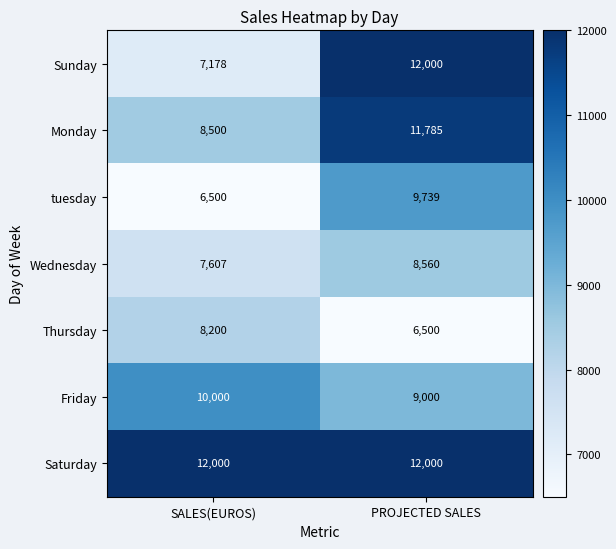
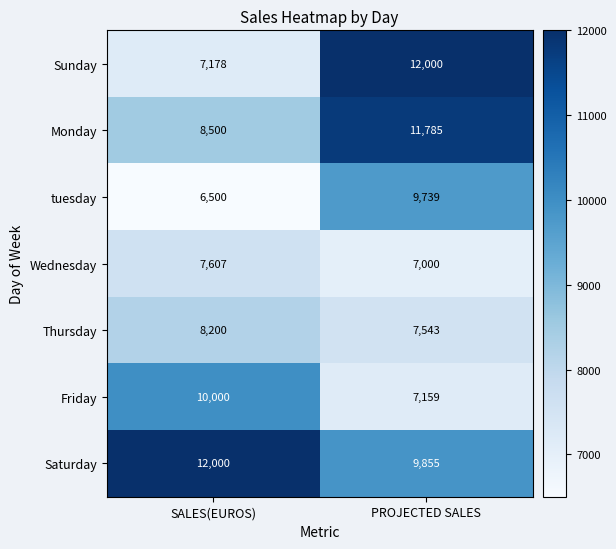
Wednesday, PROJECTED SALES: 8,560 -> 7,000
Thursday, PROJECTED SALES: 6,500 -> 7,543
Friday, PROJECTED SALES: 9,000 -> 7,159
Saturday, PROJECTED SALES: 12,000 -> 9,855
